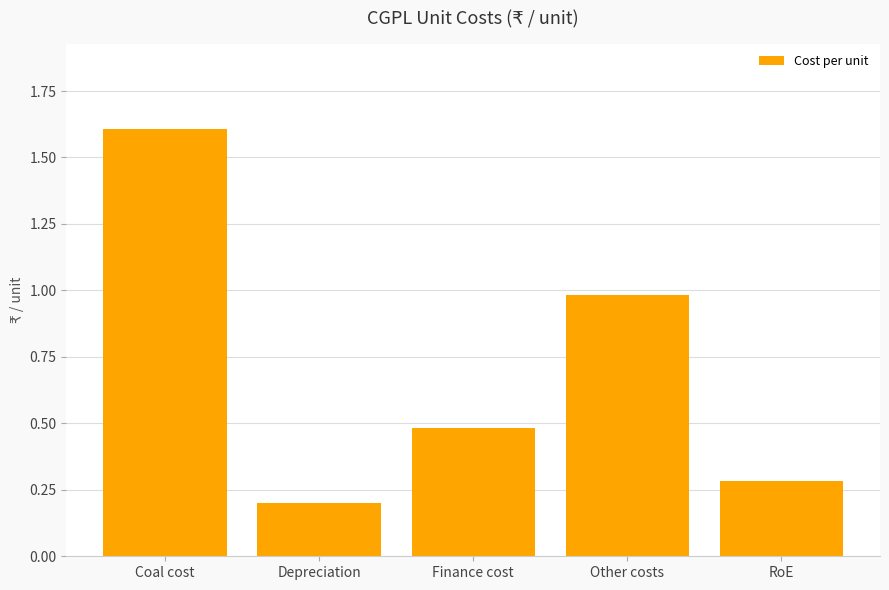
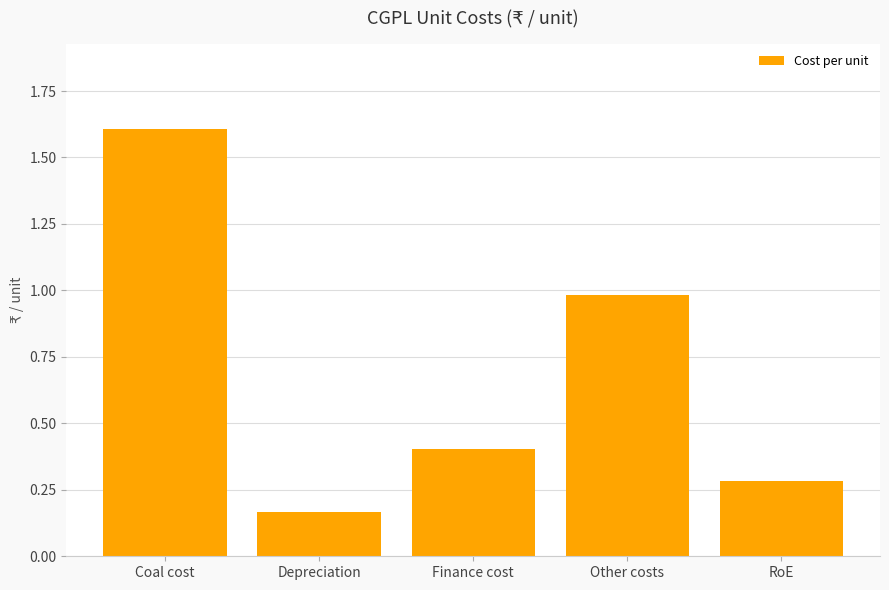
Depreciation: 0.20 -> 0.17
Finance cost: 0.48 -> 0.41
